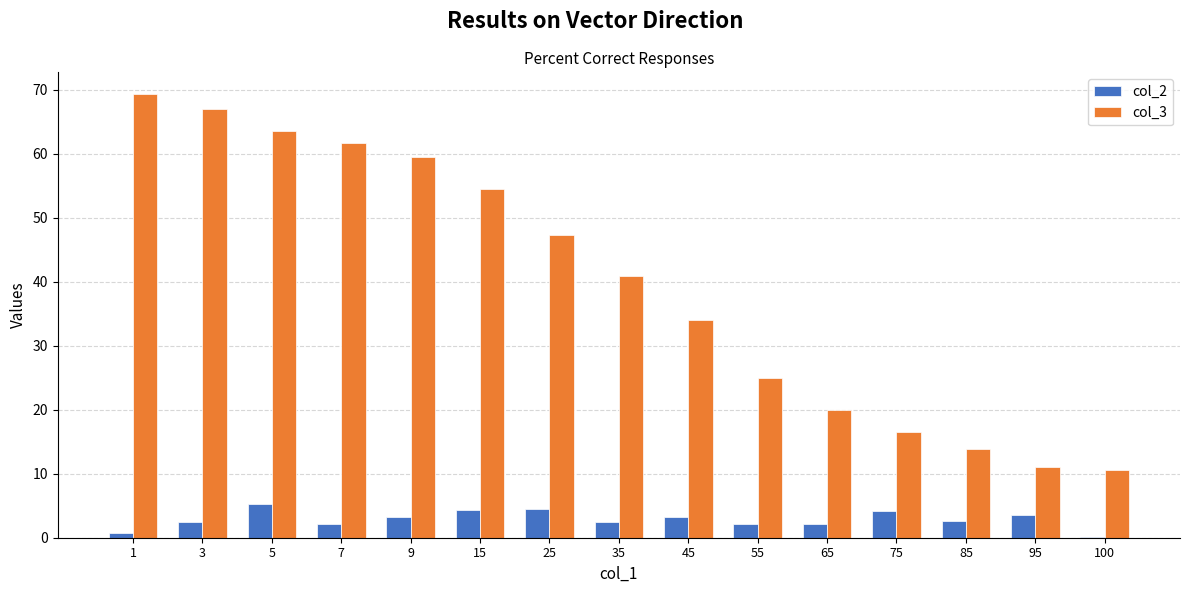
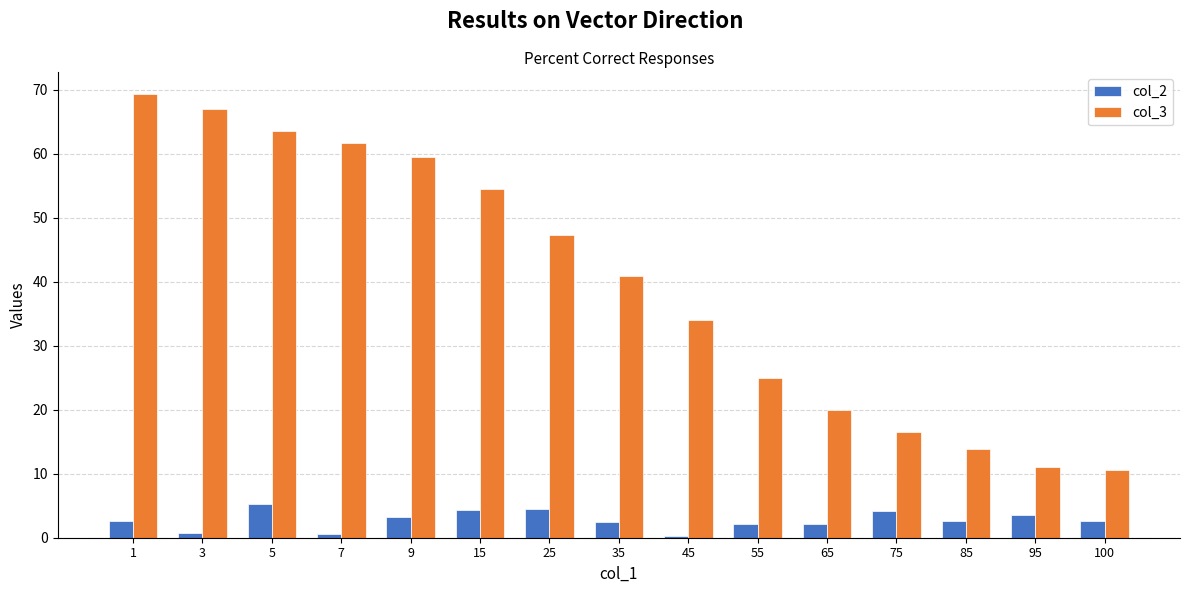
col_2, 1: 1 -> 3
col_2, 3: 2 -> 1
col_2, 7: 2 -> 1
col_2, 45: 3 -> 0
col_2, 100: 0 -> 3
